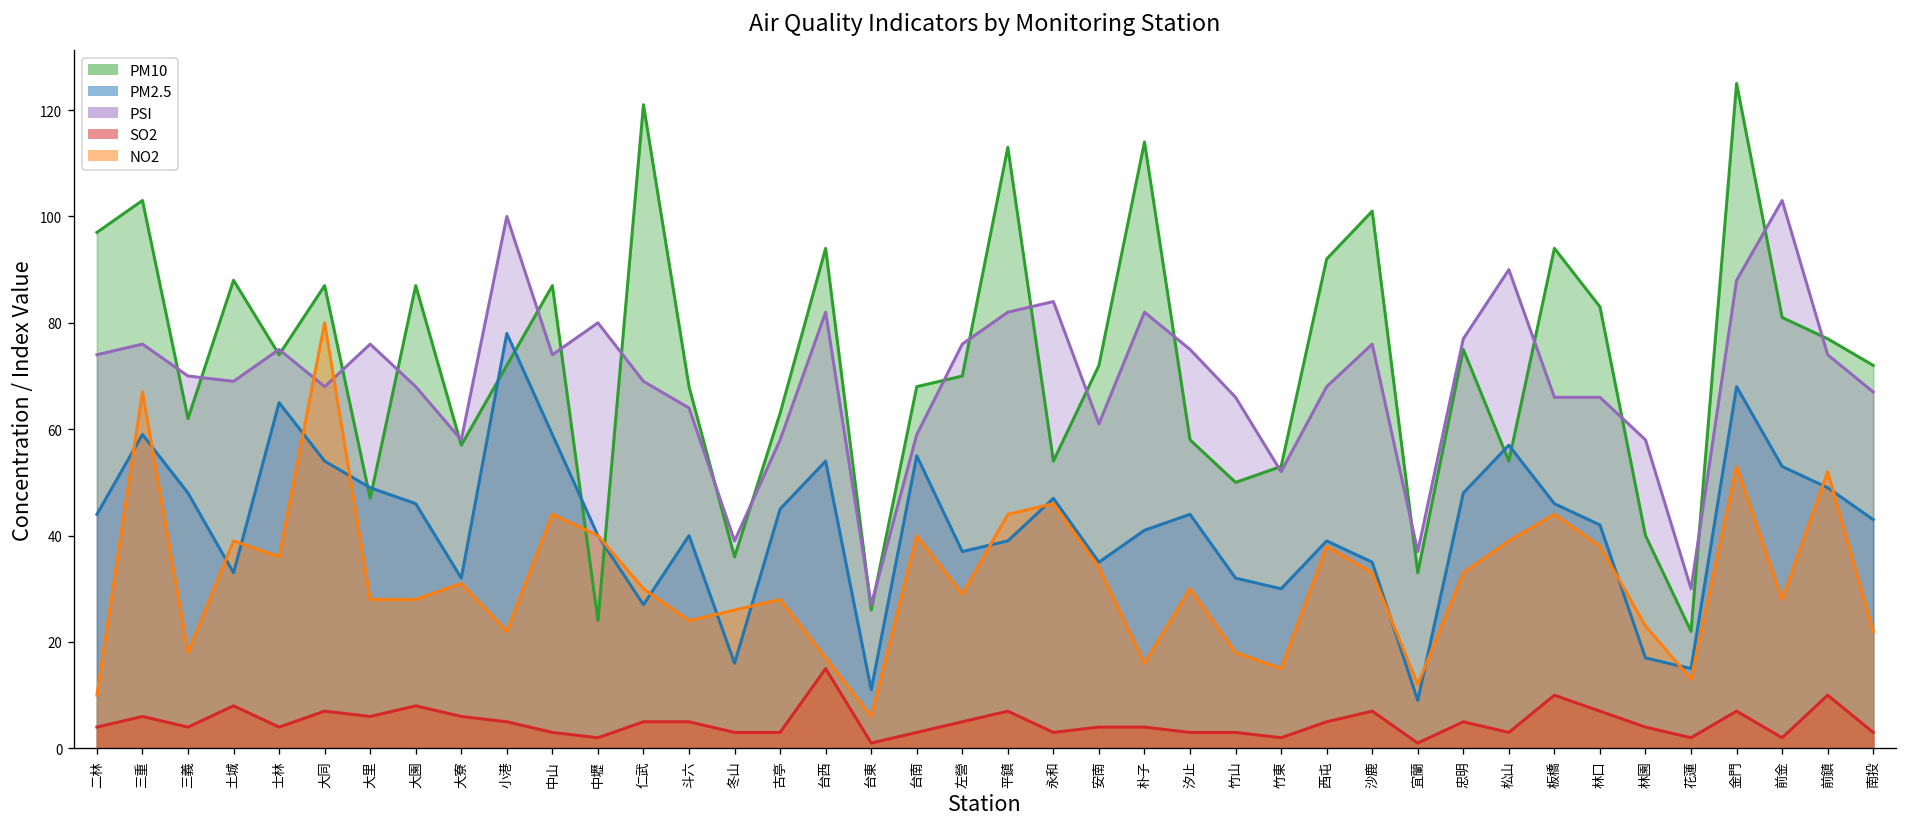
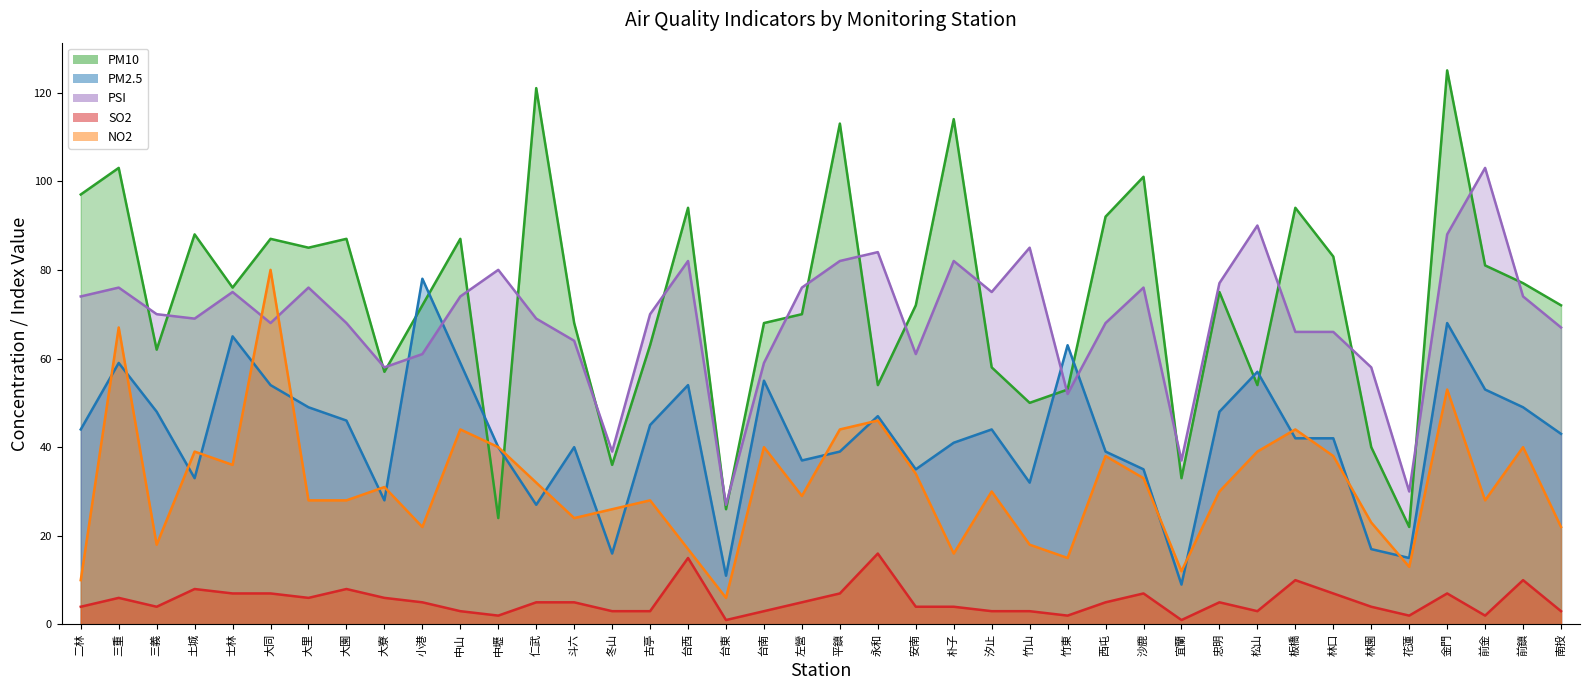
PM10, 士林: 74 -> 76
SO2, 士林: 4 -> 7
PM10, 大里: 47 -> 85
PM2.5, 大寮: 32 -> 28
PSI, 小港: 100 -> 61
NO2, 仁武: 30 -> 32
PSI, 古亭: 58 -> 70
SO2, 永和: 3 -> 16
PSI, 竹山: 66 -> 85
PM2.5, 竹東: 30 -> 63
NO2, 忠明: 33 -> 30
PM2.5, 板橋: 46 -> 42
NO2, 前鎮: 52 -> 40
